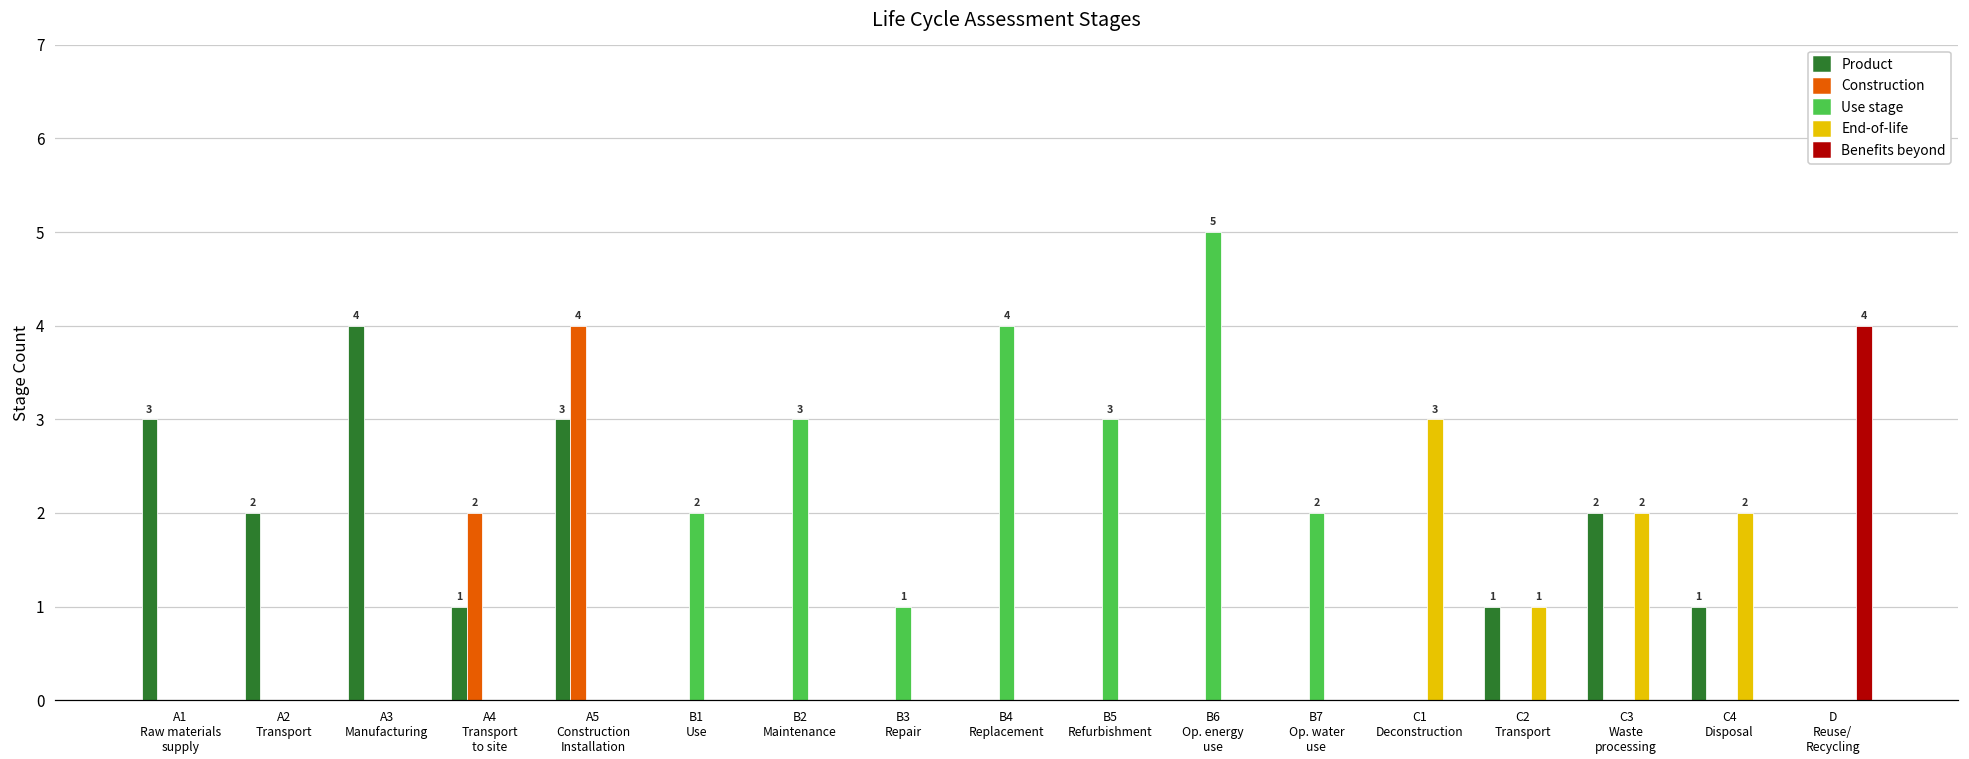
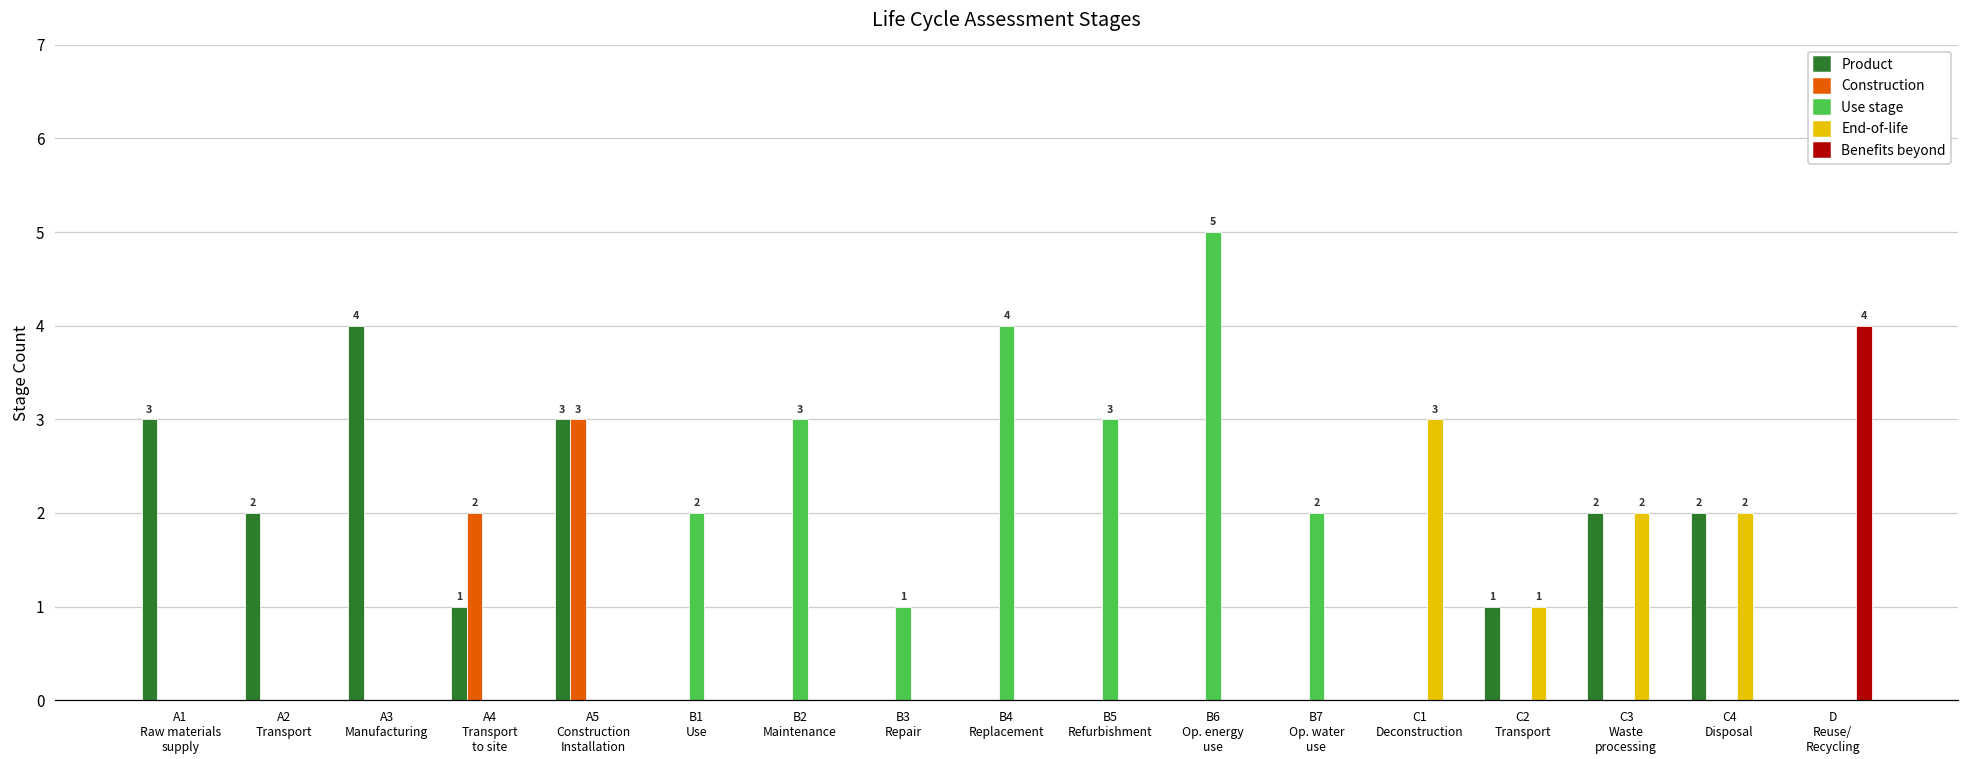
Construction, A5 Construction Installation: 4 -> 3
Product, C4 Disposal: 1 -> 2
